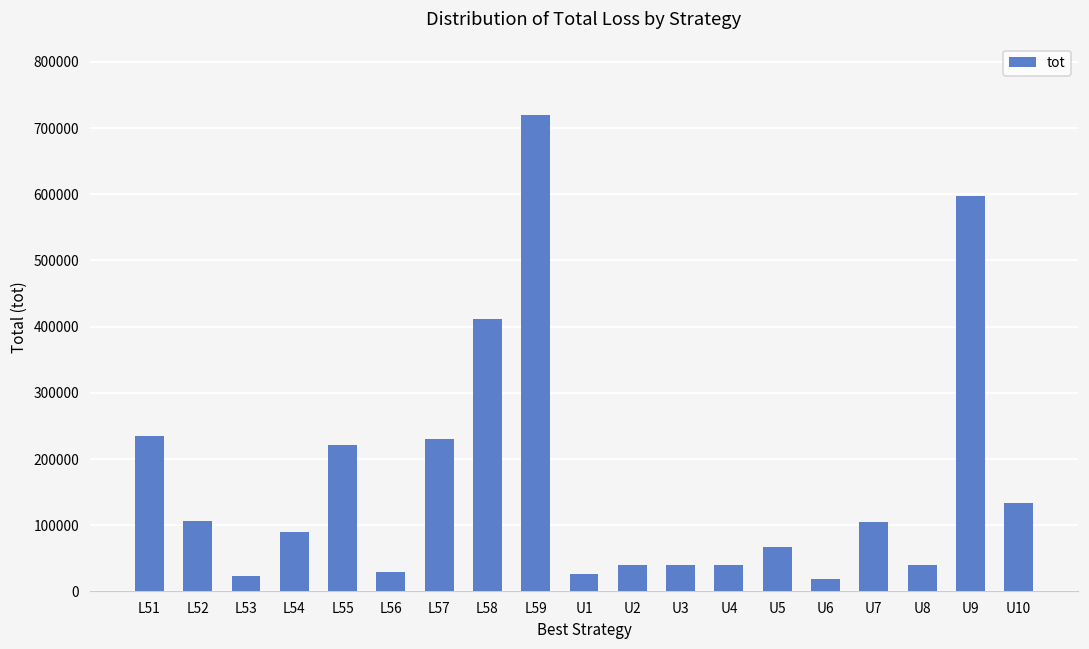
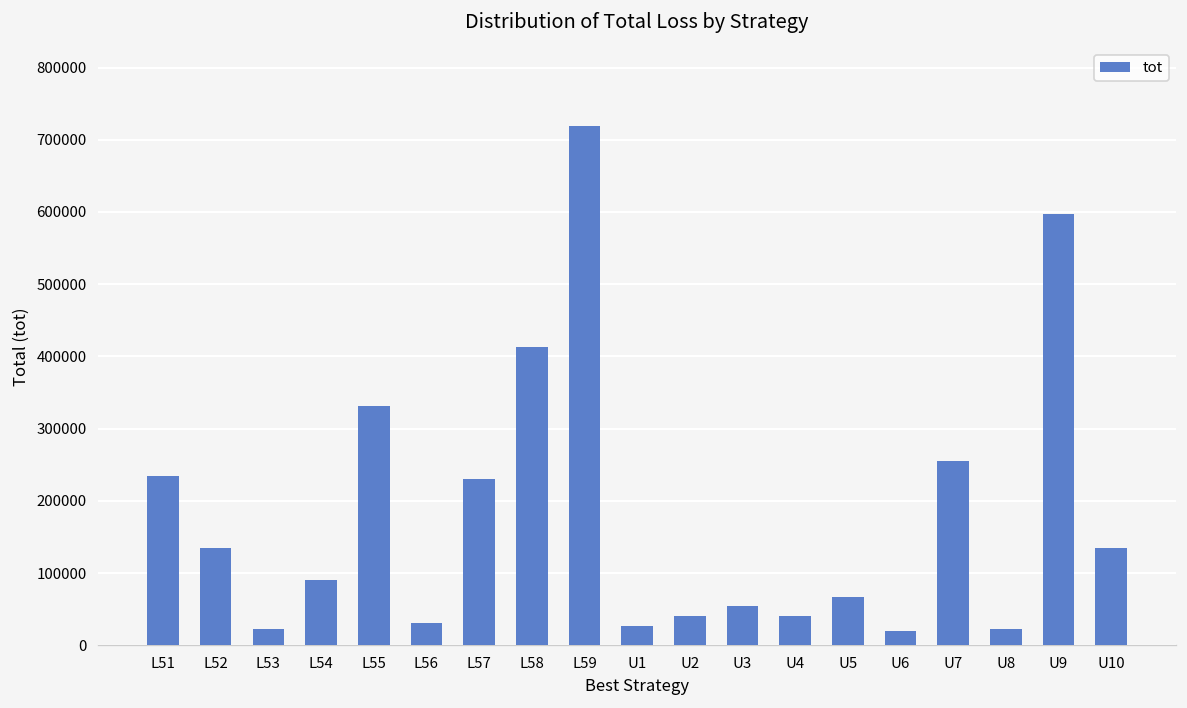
L52: 110000 -> 130000
L55: 220000 -> 330000
U3: 40000 -> 50000
U7: 100000 -> 260000
U8: 40000 -> 20000
